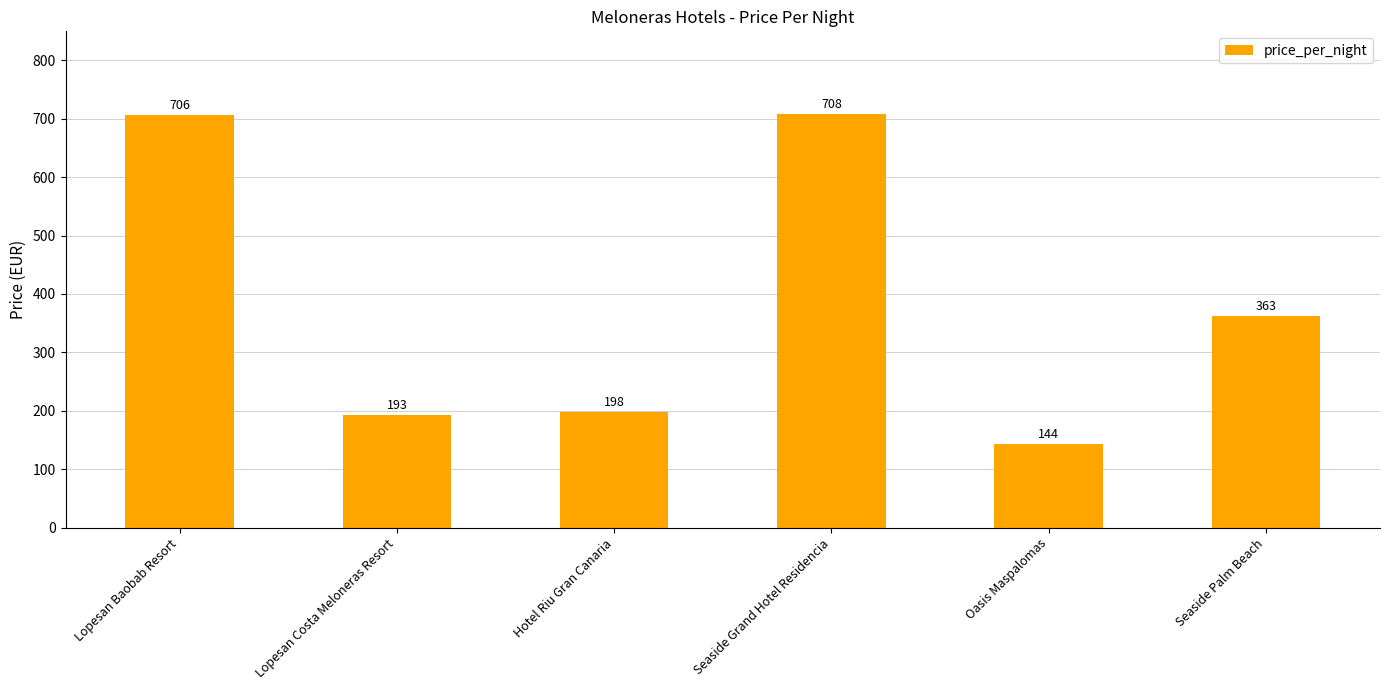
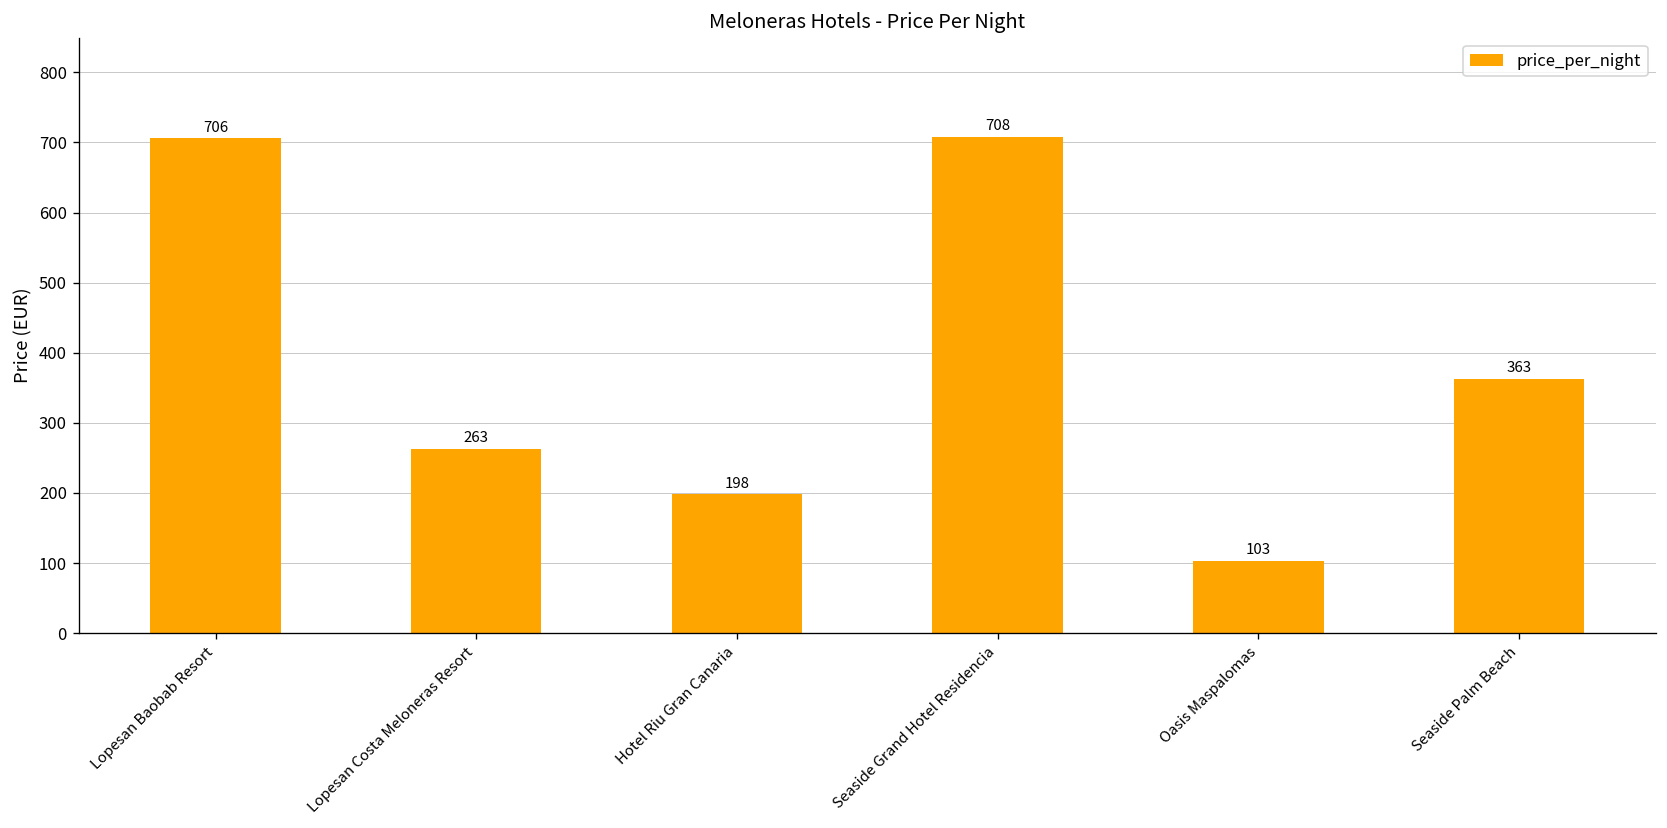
Lopesan Costa Meloneras Resort: 193 -> 263
Oasis Maspalomas: 144 -> 103
